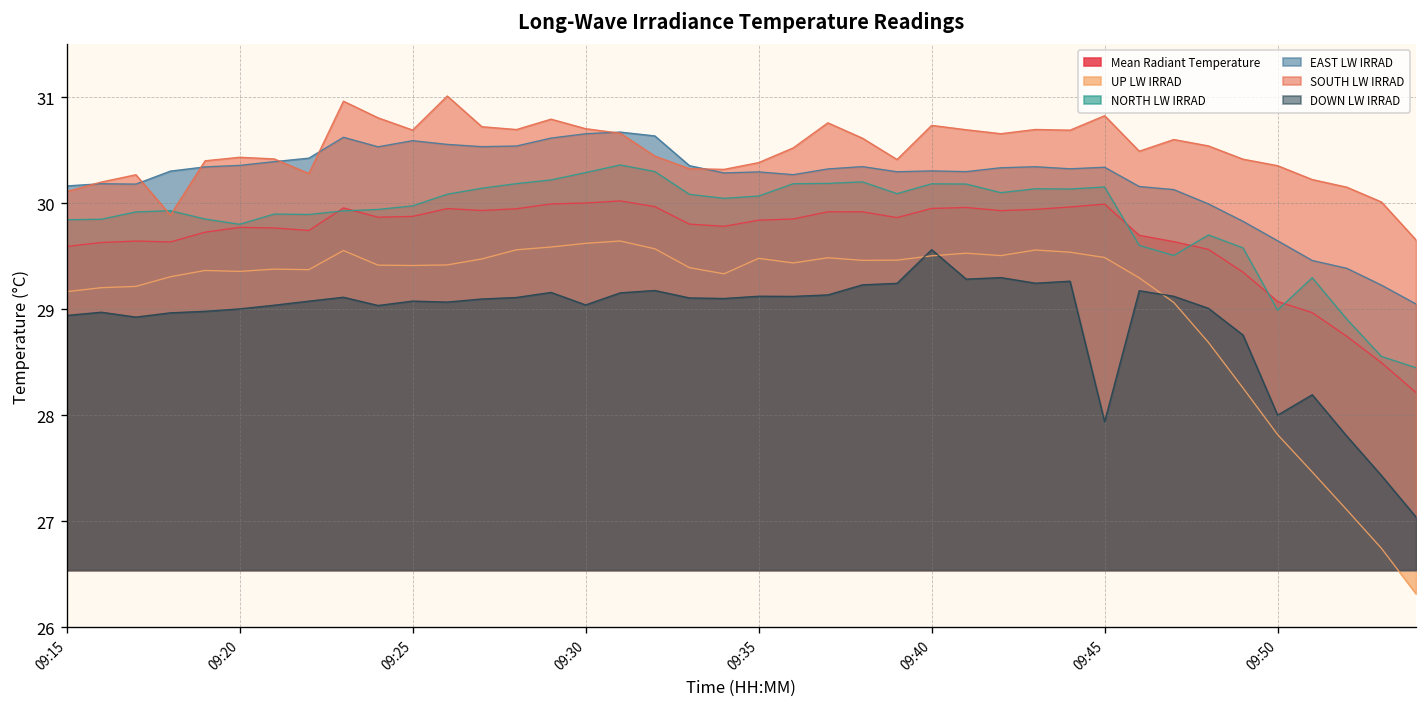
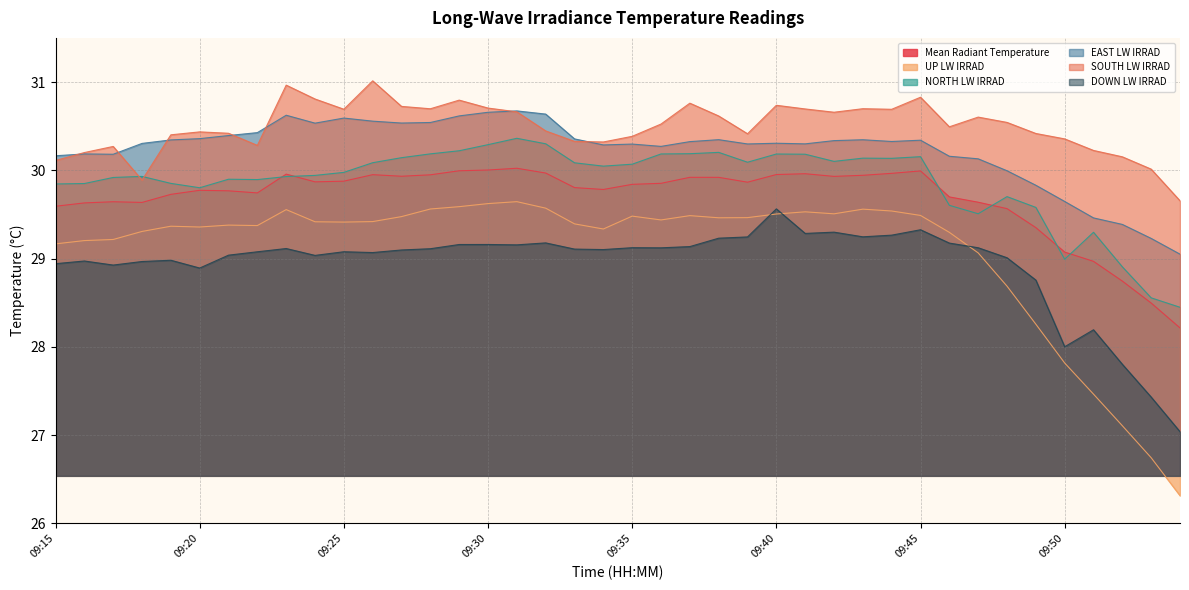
DOWN LW IRRAD, 09:20: 29.0 -> 28.9
DOWN LW IRRAD, 09:30: 29.0 -> 29.2
DOWN LW IRRAD, 09:45: 27.9 -> 29.3
